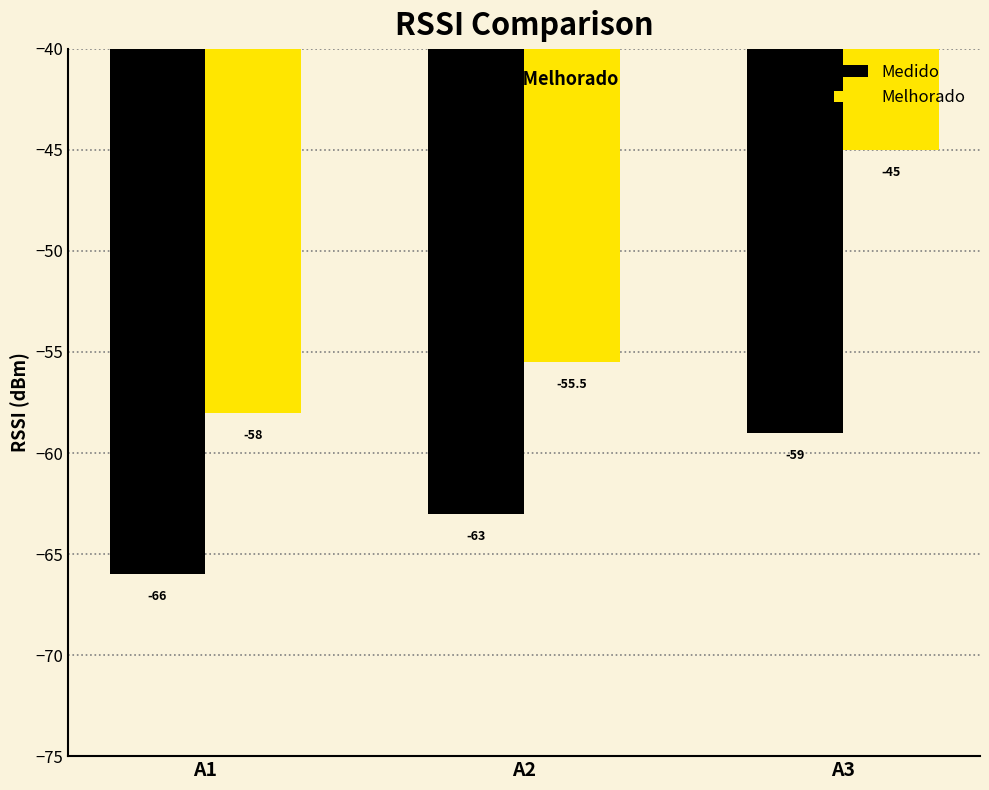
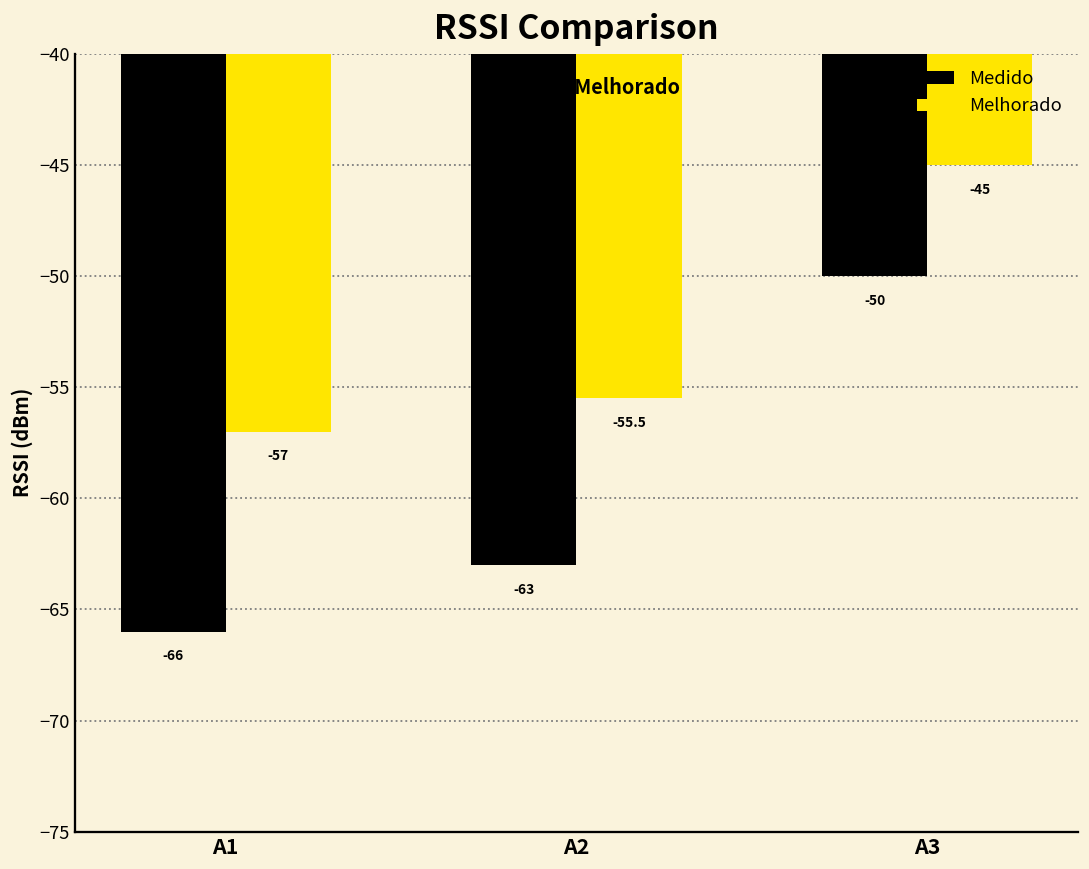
Melhorado, A1: -58 -> -57
Medido, A3: -59 -> -50
